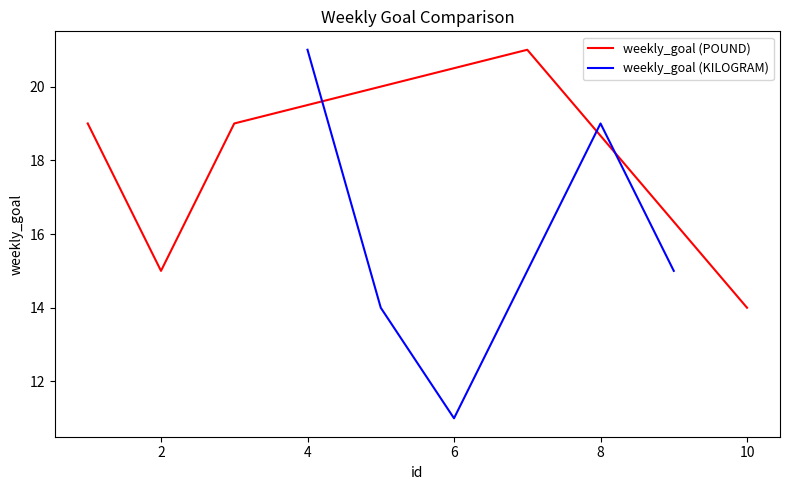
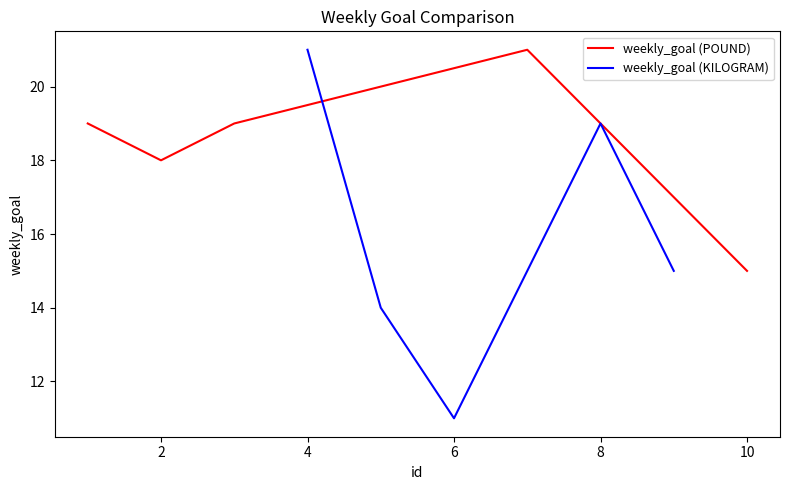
weekly_goal (POUND), 2: 15 -> 18
weekly_goal (POUND), 10: 14 -> 15
